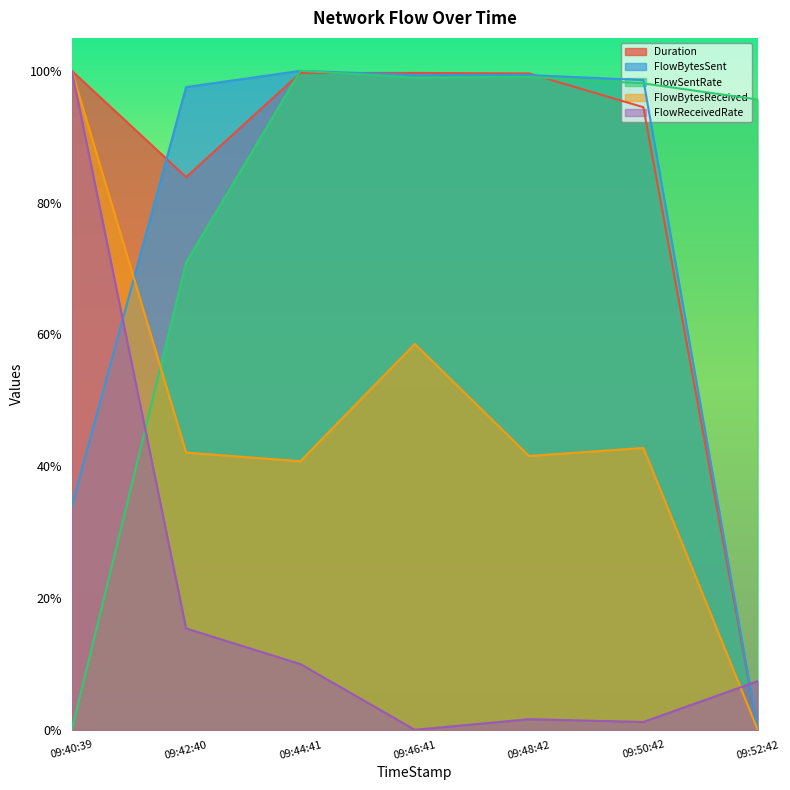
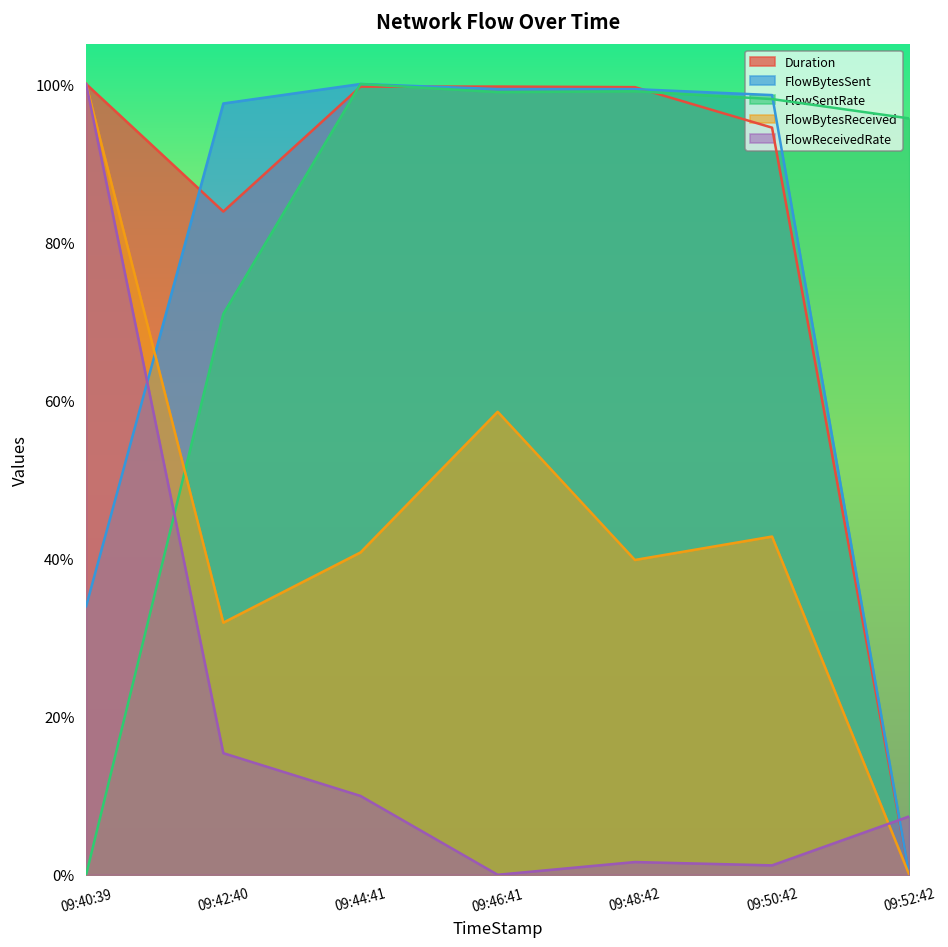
FlowBytesReceived, 09:42:40: 42% -> 32%
FlowBytesReceived, 09:48:42: 42% -> 40%
